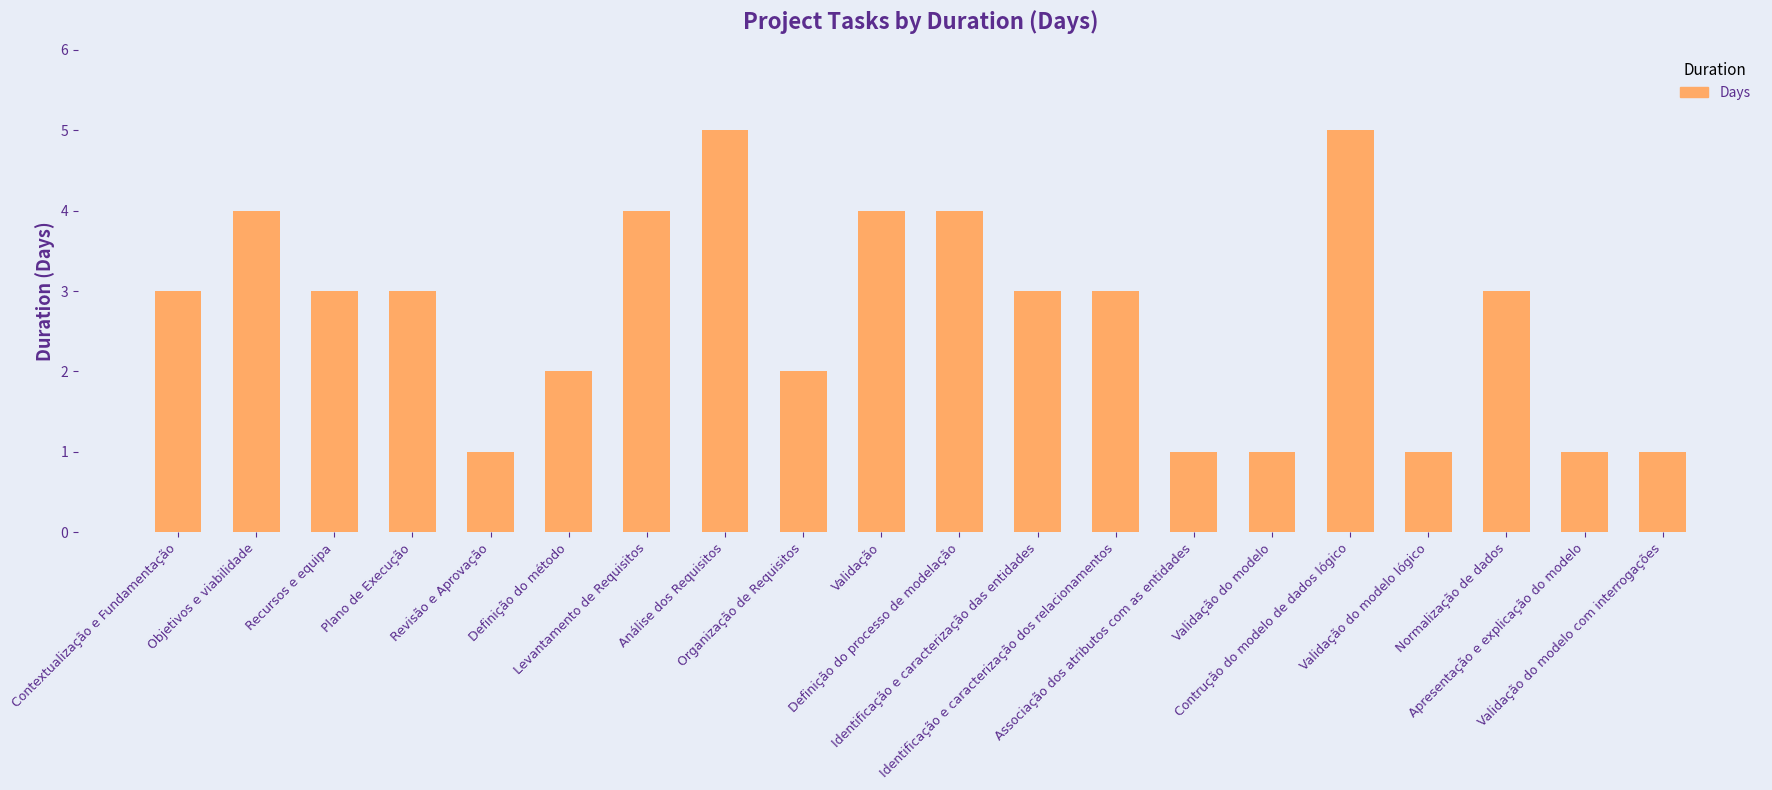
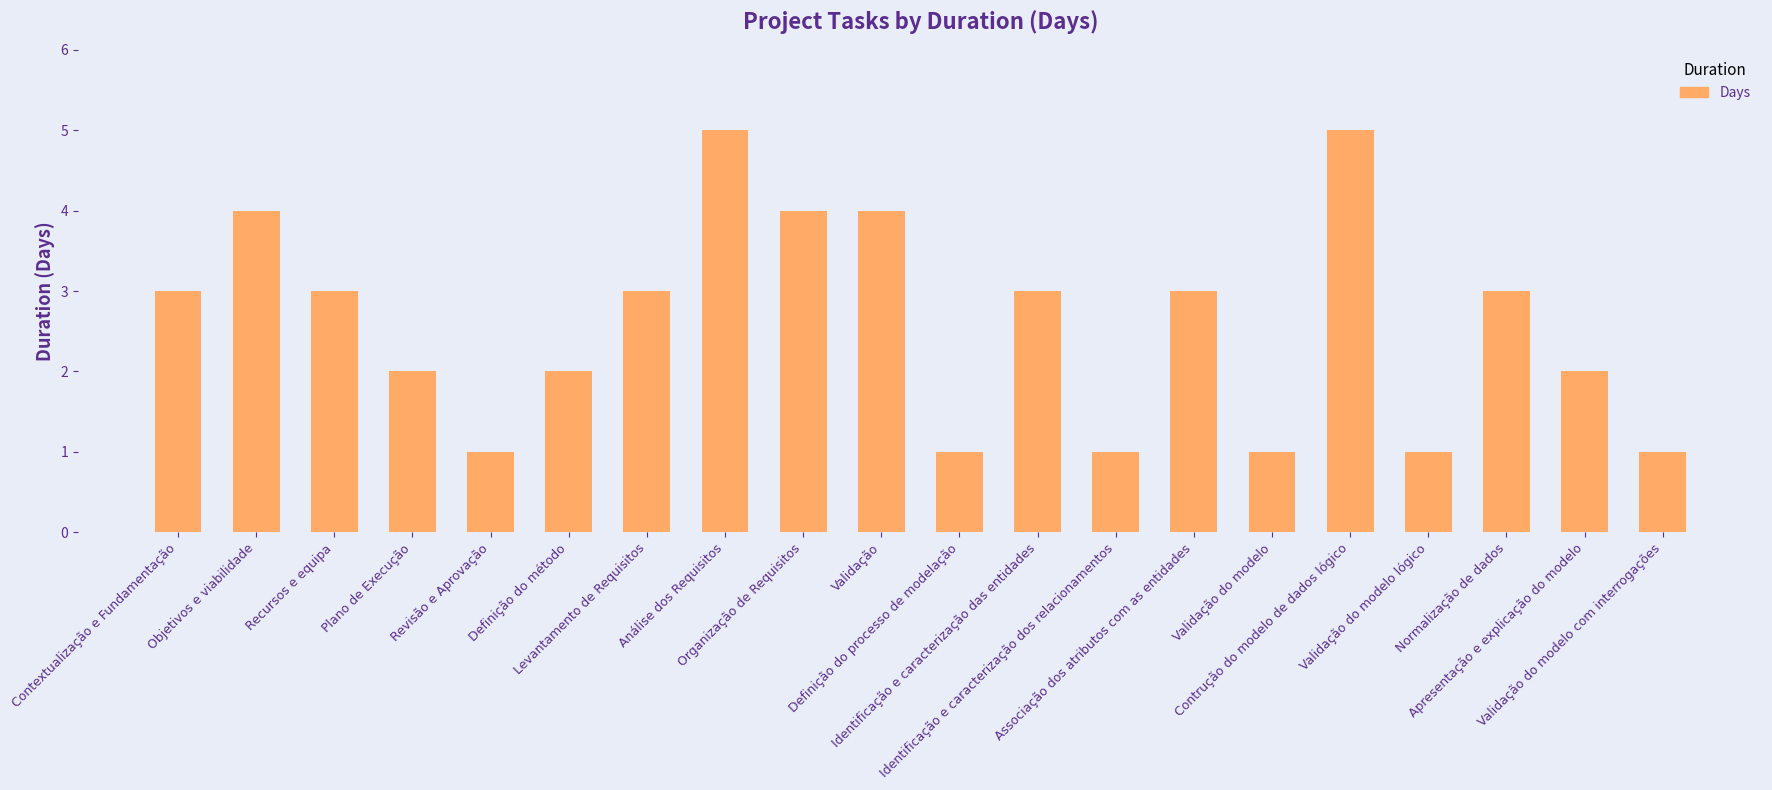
Plano de Execução: 3 -> 2
Levantamento de Requisitos: 4 -> 3
Organização de Requisitos: 2 -> 4
Definição do processo de modelação: 4 -> 1
Identificação e caracterização dos relacionamentos: 3 -> 1
Associação dos atributos com as entidades: 1 -> 3
Apresentação e explicação do modelo: 1 -> 2
